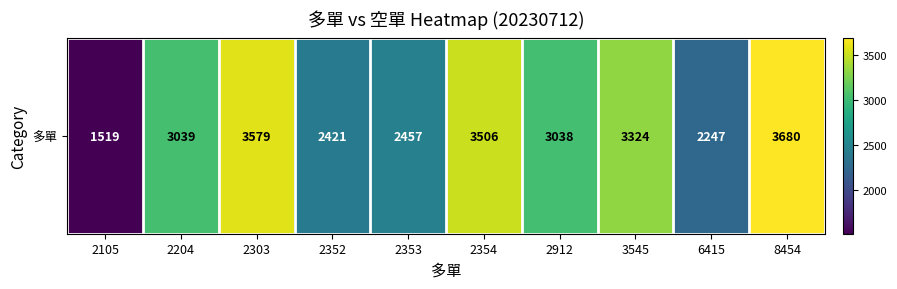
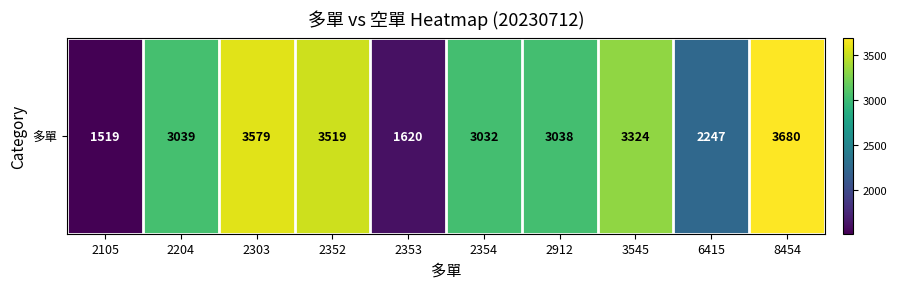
多單, 2352: 2421 -> 3519
多單, 2353: 2457 -> 1620
多單, 2354: 3506 -> 3032
